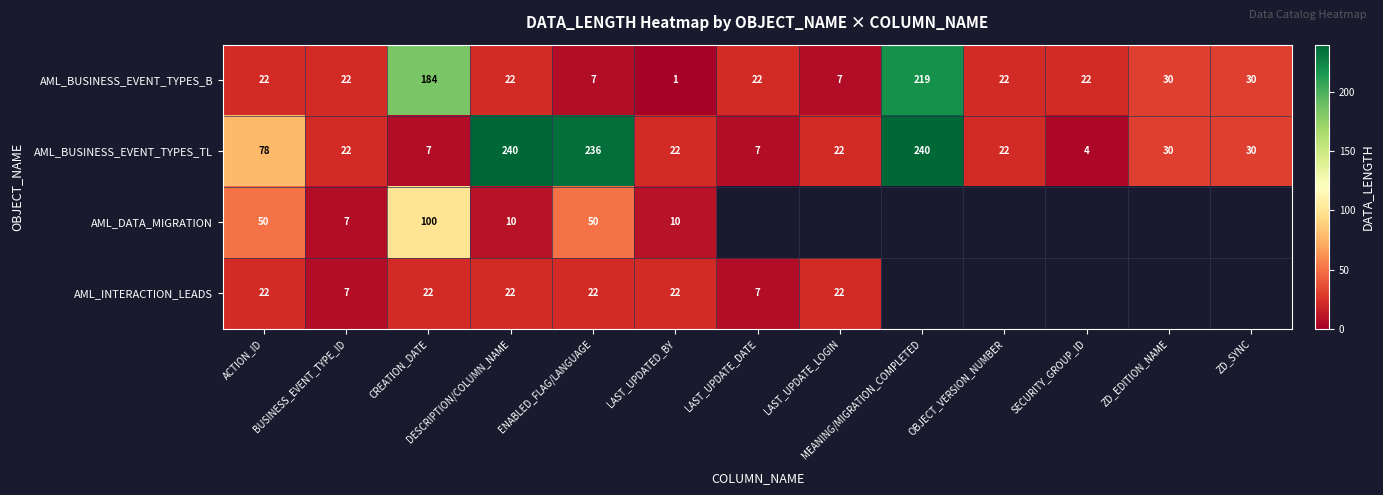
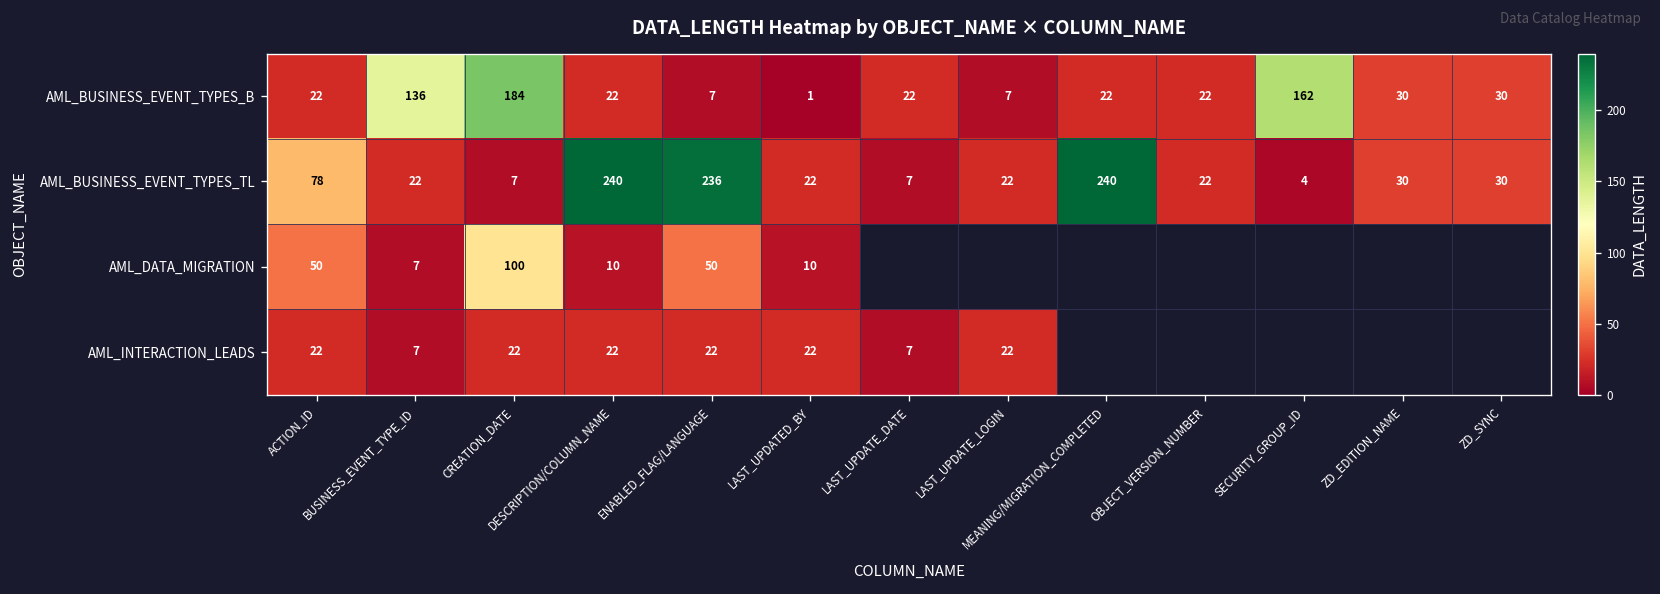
AML_BUSINESS_EVENT_TYPES_B, BUSINESS_EVENT_TYPE_ID: 22 -> 136
AML_BUSINESS_EVENT_TYPES_B, MEANING/MIGRATION_COMPLETED: 219 -> 22
AML_BUSINESS_EVENT_TYPES_B, SECURITY_GROUP_ID: 22 -> 162
